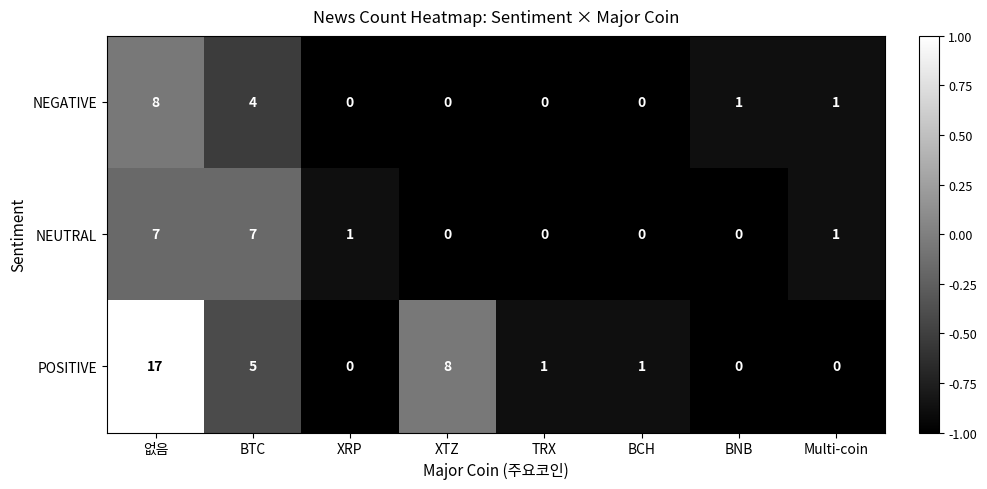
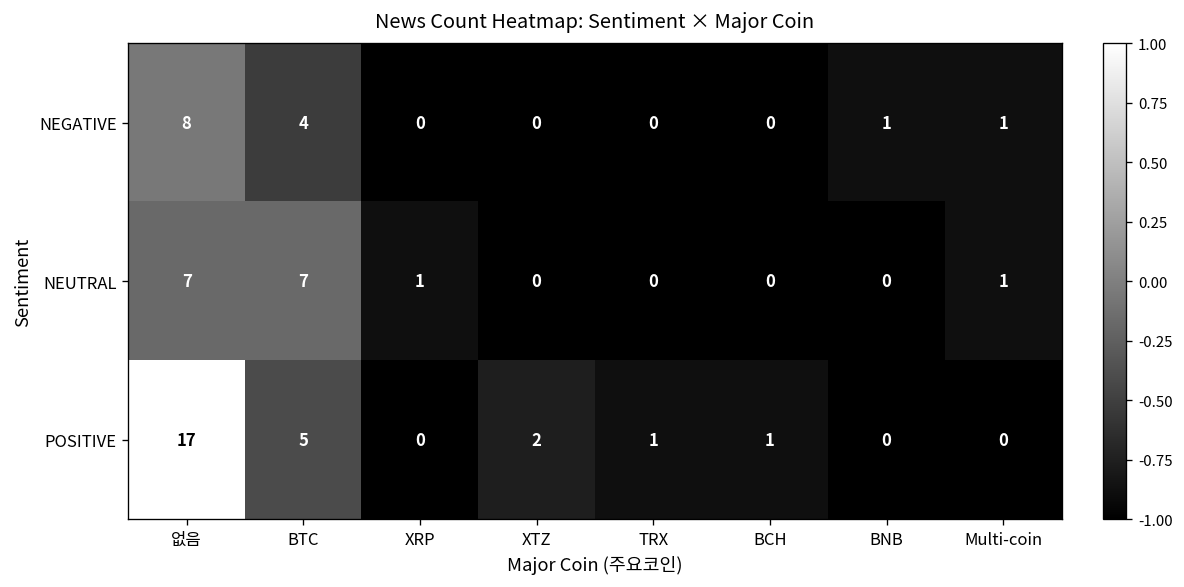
POSITIVE, XTZ: 8 -> 2
